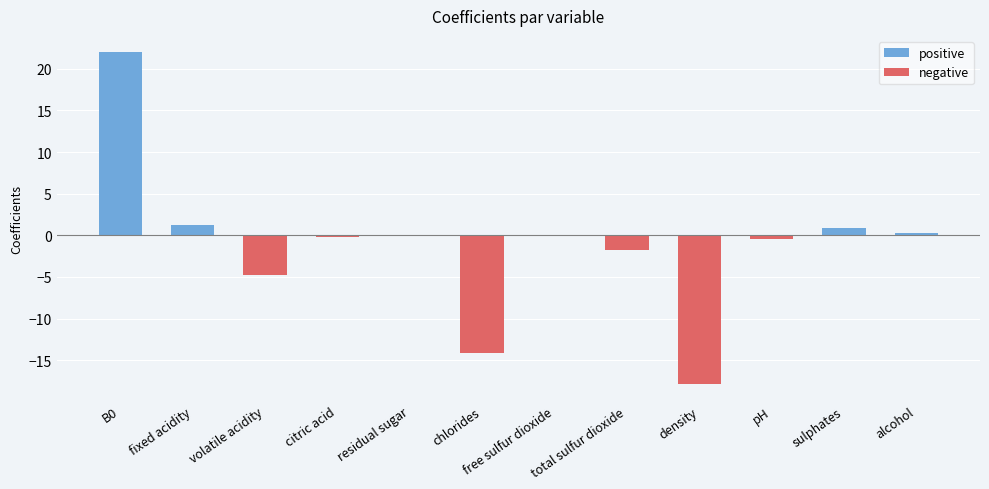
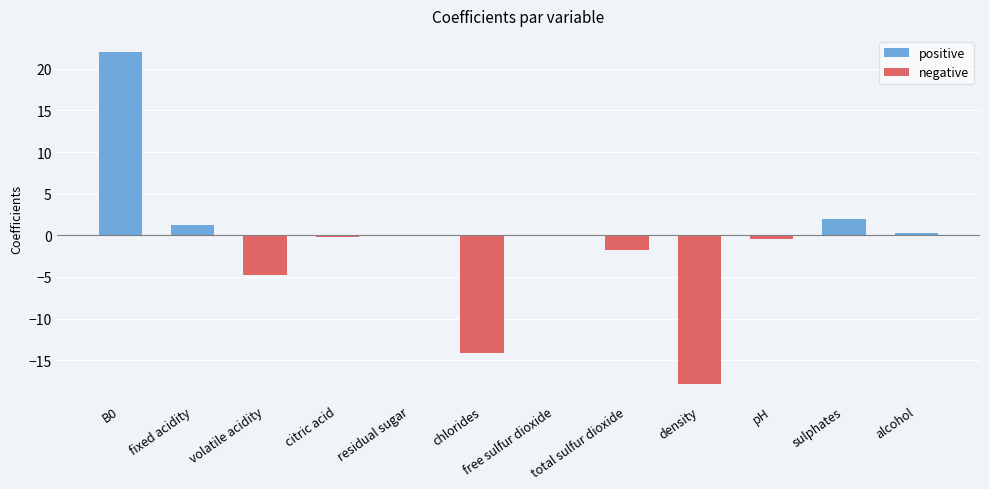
positive, sulphates: 1 -> 2
